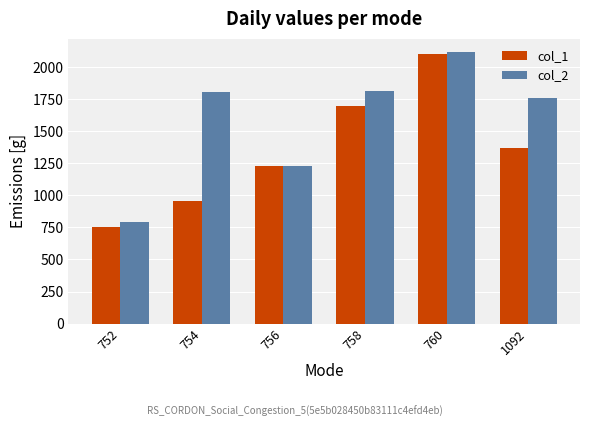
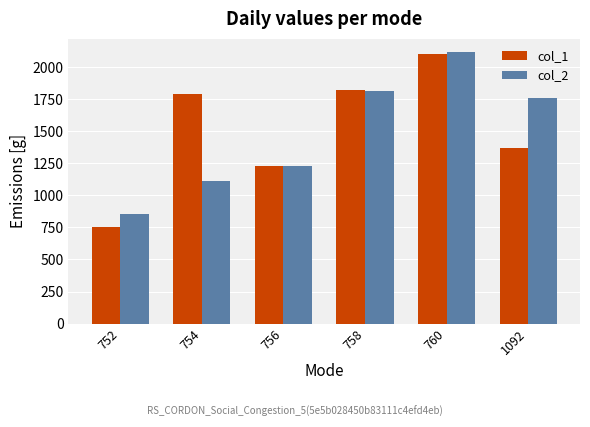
col_2, 752: 790 -> 860
col_1, 754: 960 -> 1790
col_2, 754: 1810 -> 1110
col_1, 758: 1700 -> 1820
